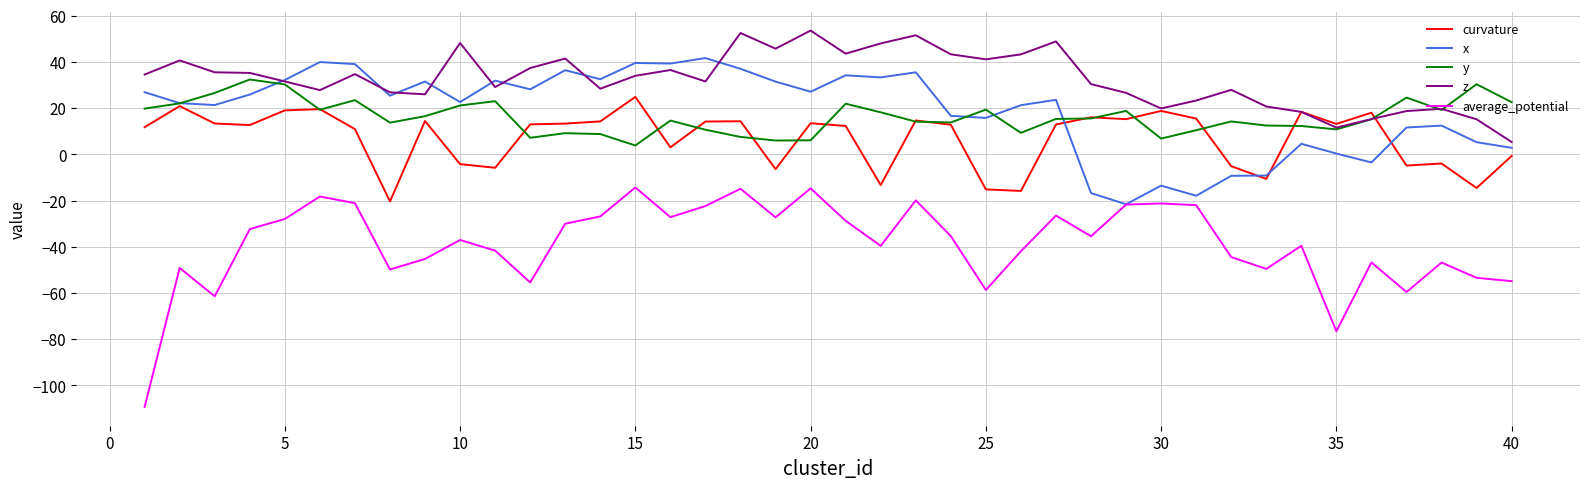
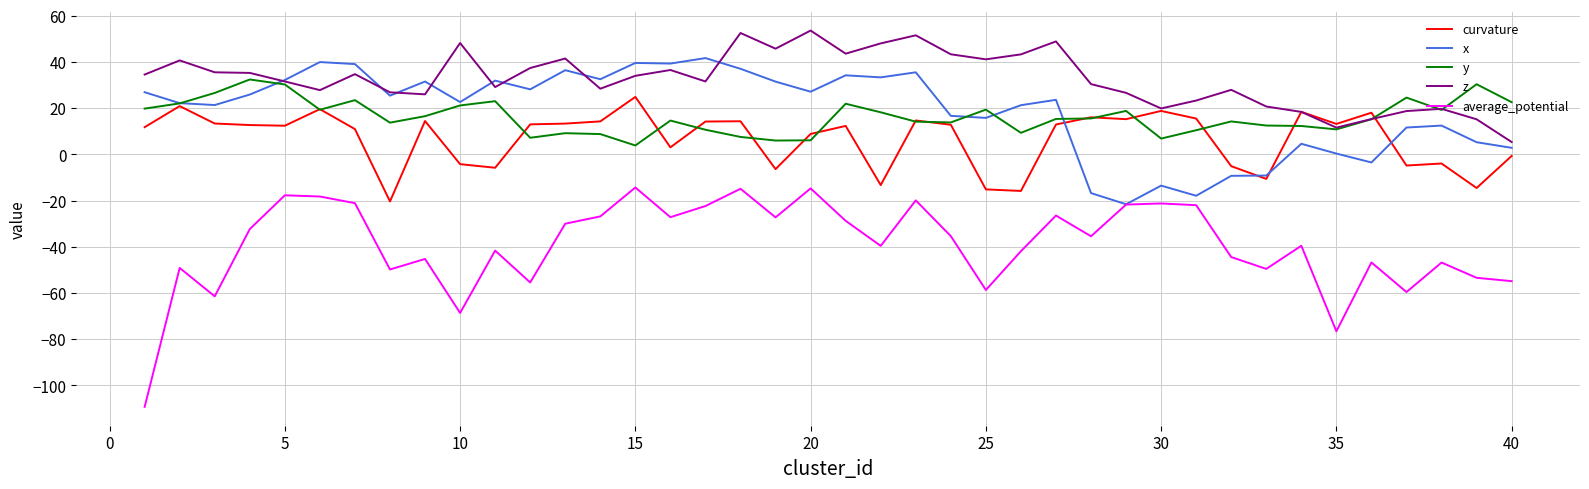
curvature, 5: 19 -> 12
average_potential, 5: -28 -> -18
average_potential, 10: -37 -> -69
curvature, 20: 13 -> 9
